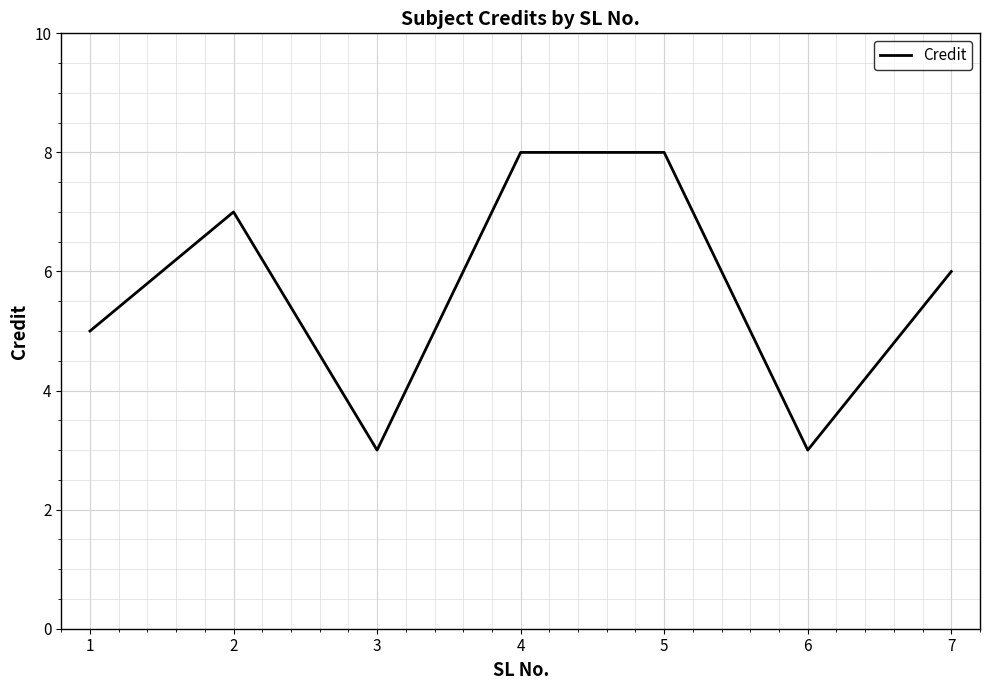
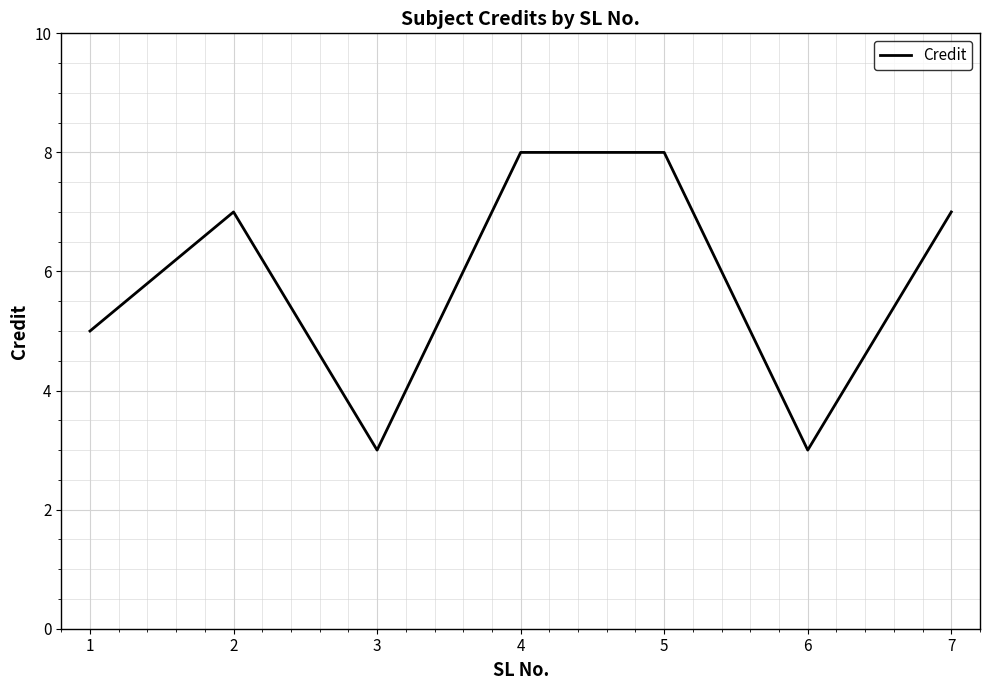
7: 6 -> 7
